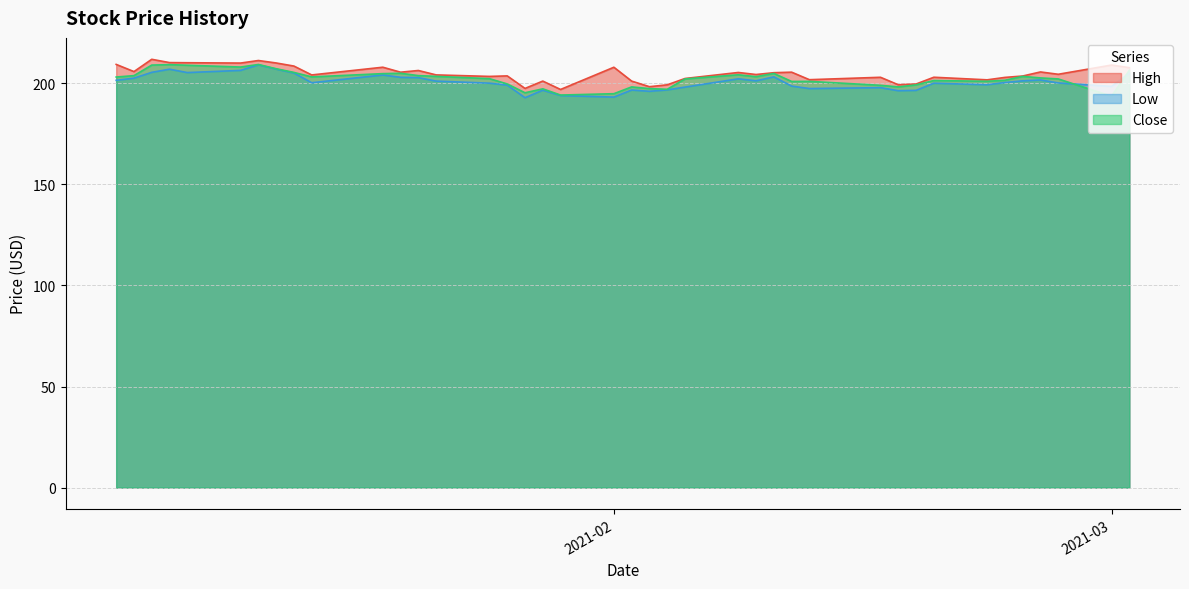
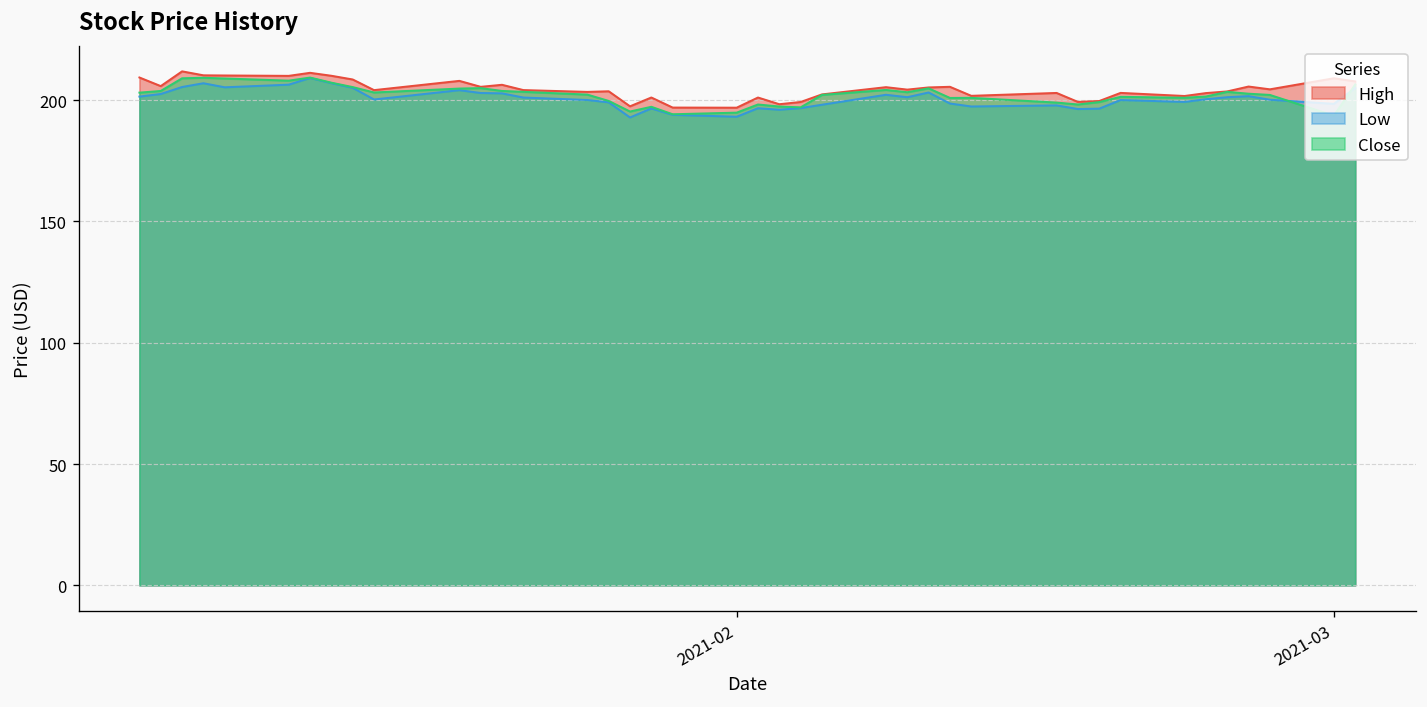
High, 2021-02: 208 -> 197
